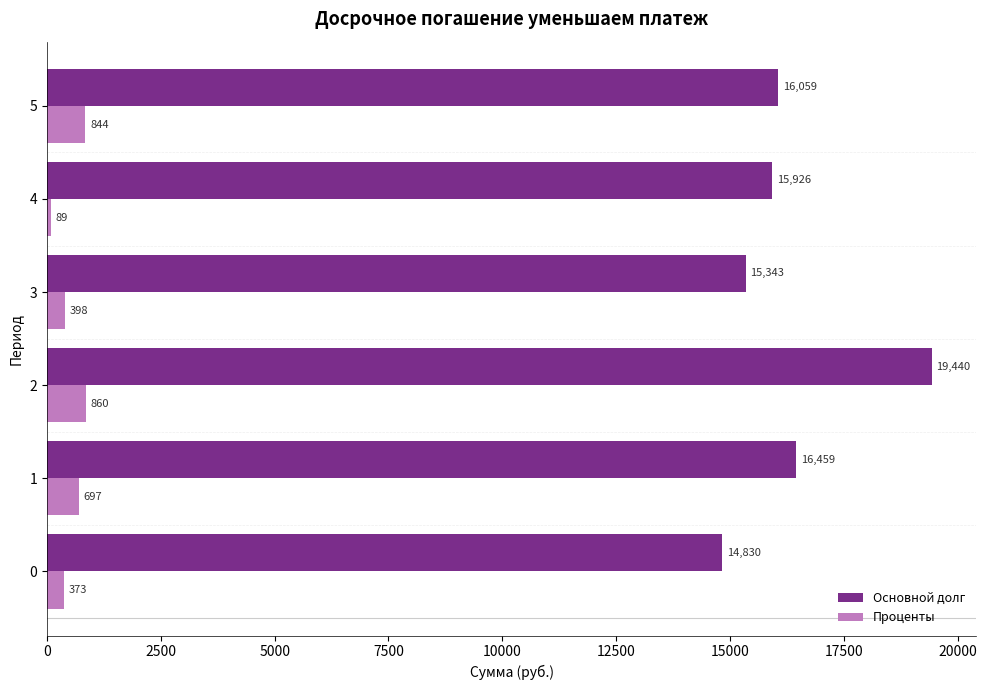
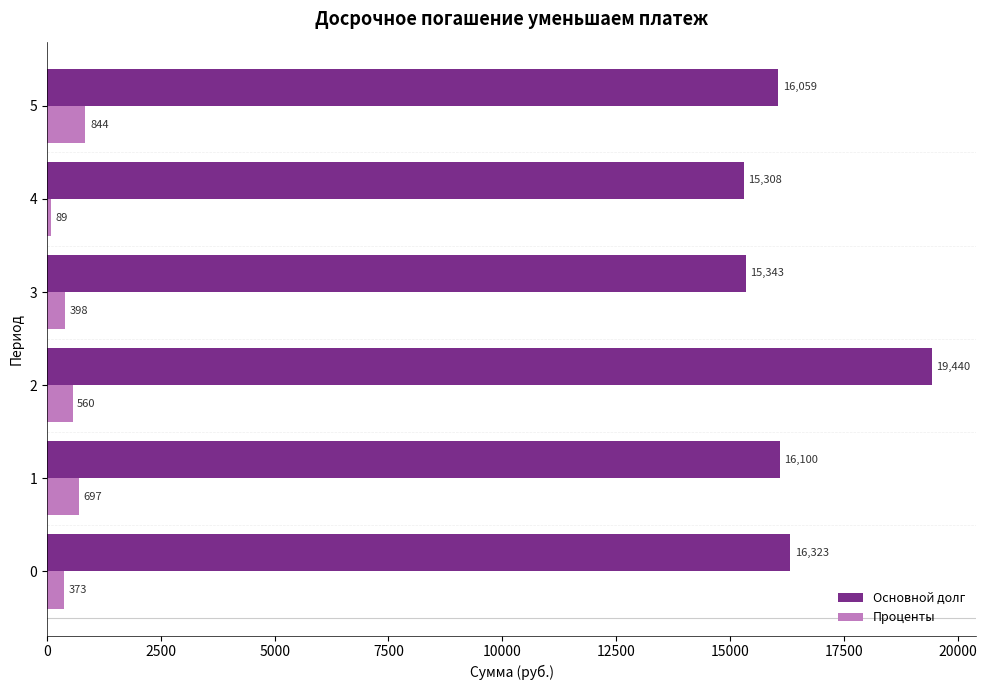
Основной долг, 4: 15,926 -> 15,308
Проценты, 2: 860 -> 560
Основной долг, 1: 16,459 -> 16,100
Основной долг, 0: 14,830 -> 16,323
